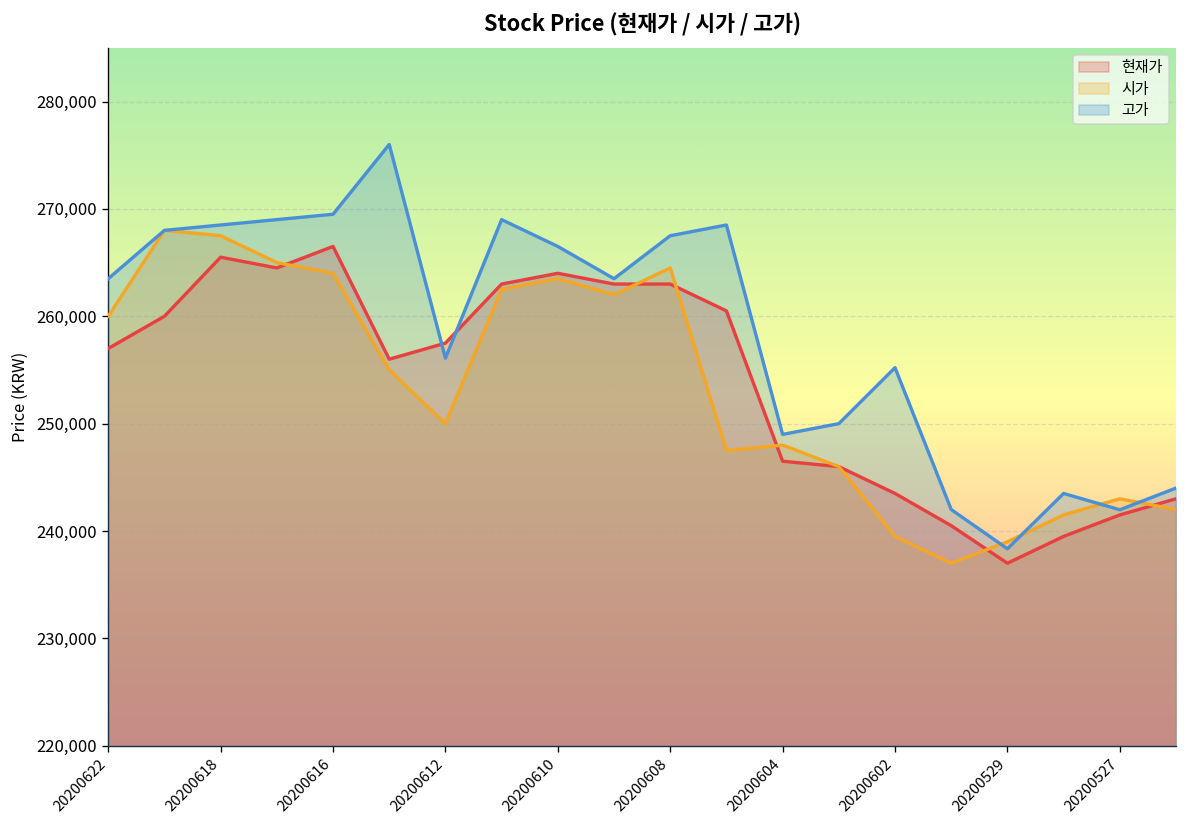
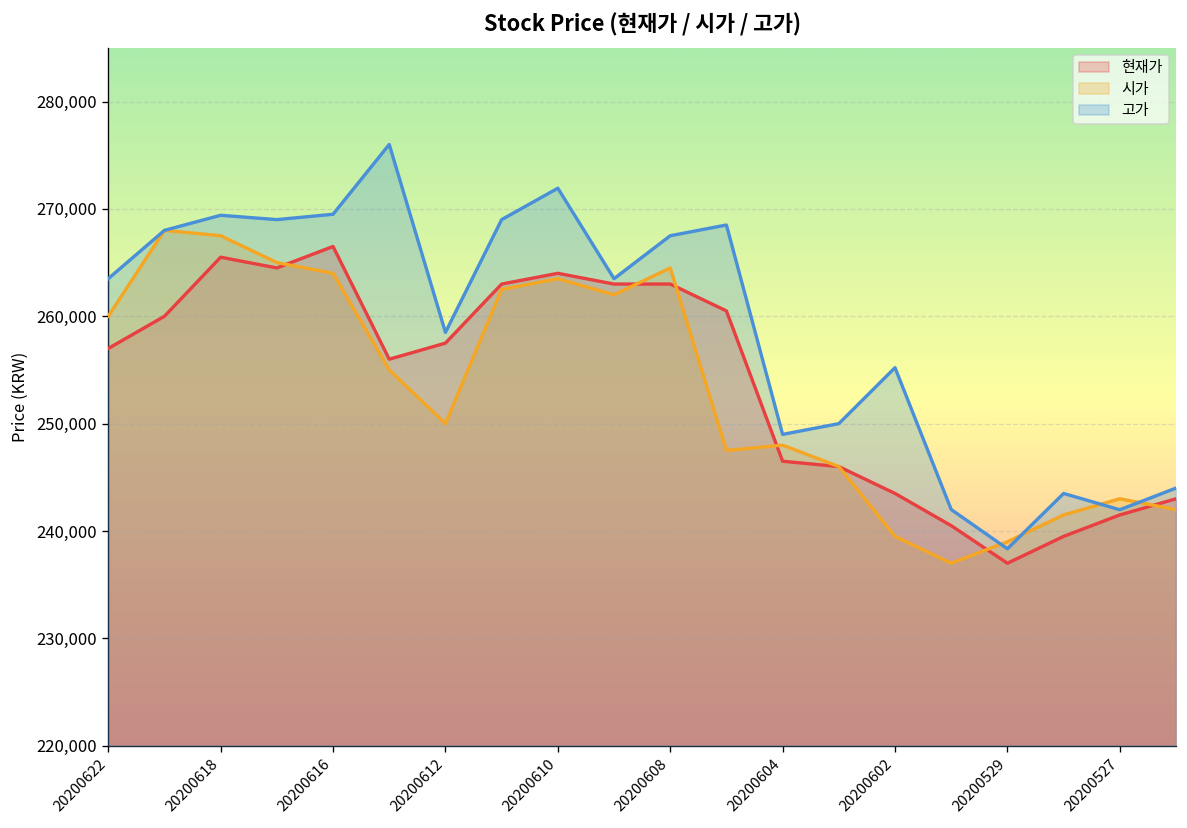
고가, 20200618: 268,500 -> 269,400
고가, 20200612: 256,000 -> 259,000
고가, 20200610: 267,000 -> 272,000
